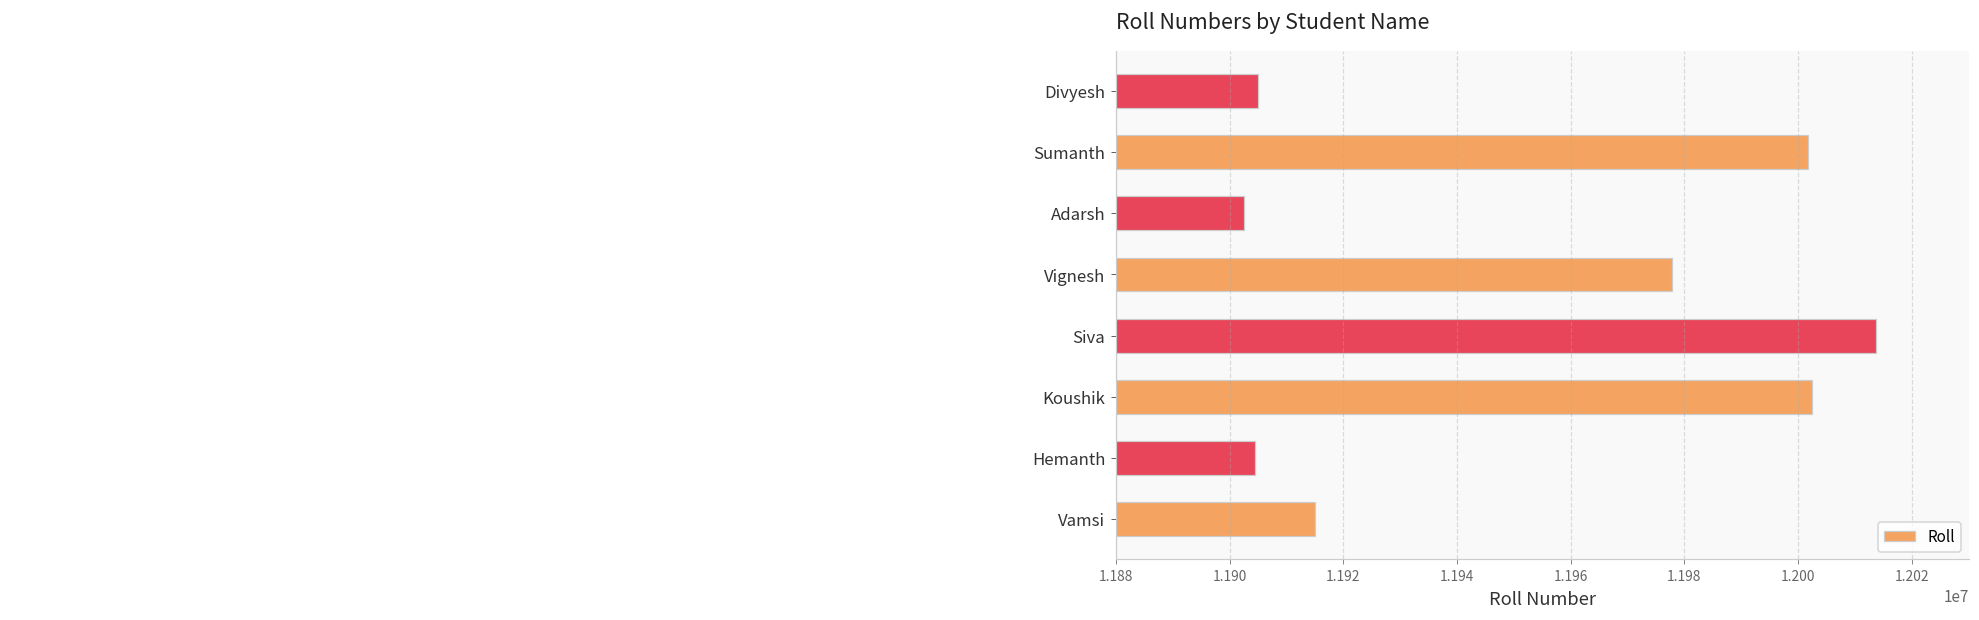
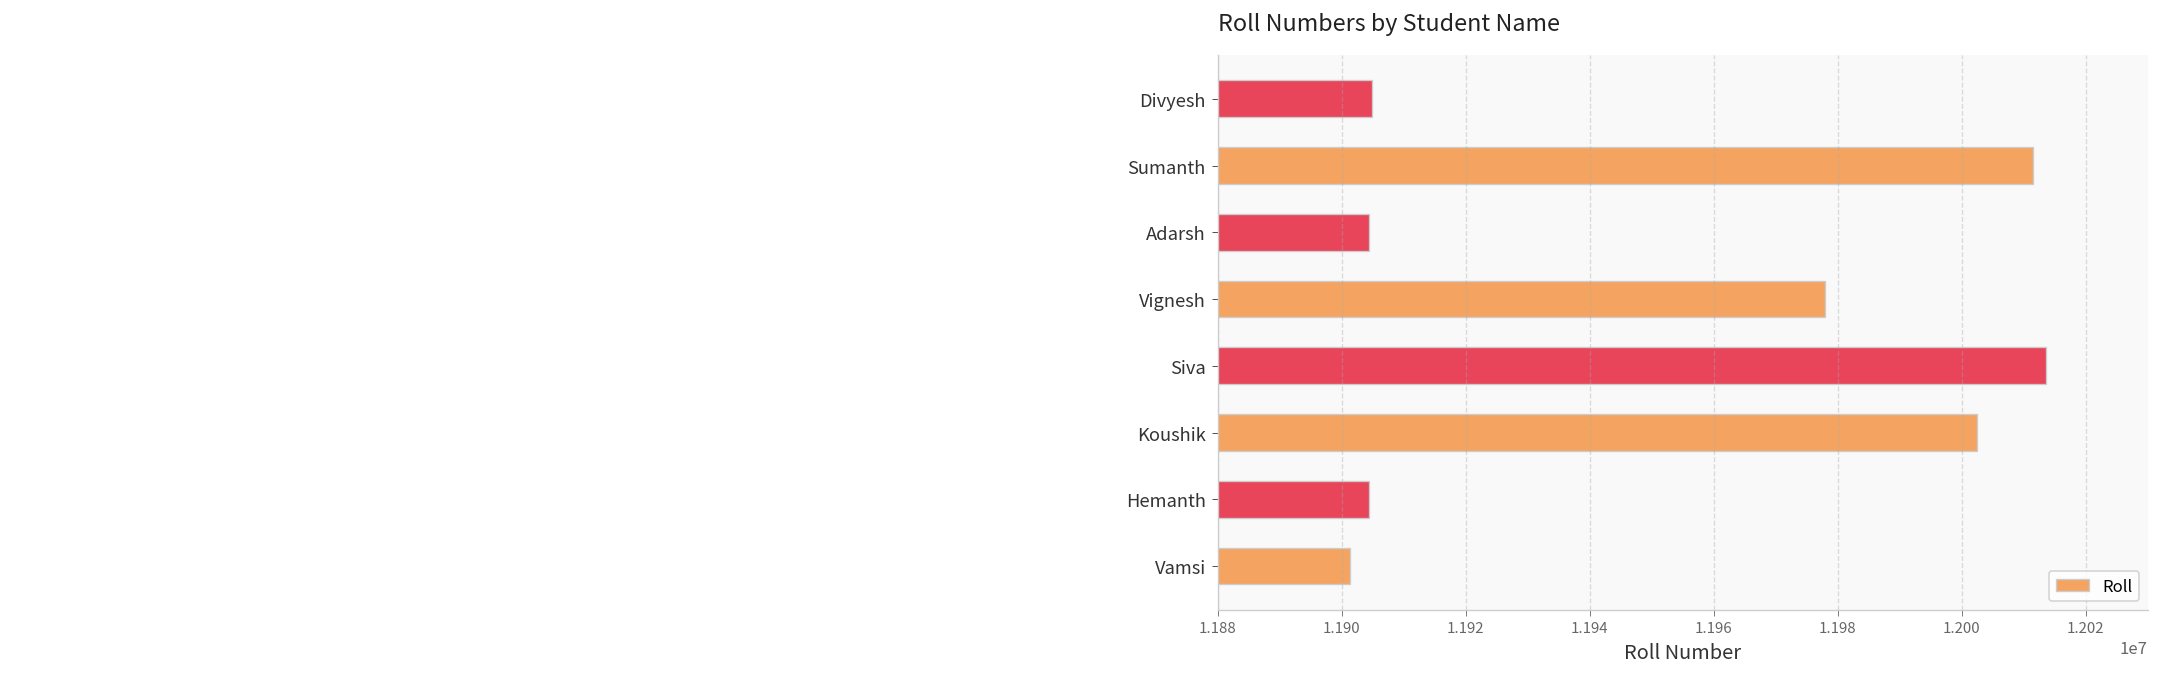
Sumanth: 12,001,822 -> 12,011,572
Adarsh: 11,902,462 -> 11,904,409
Vamsi: 11,914,973 -> 11,901,378
